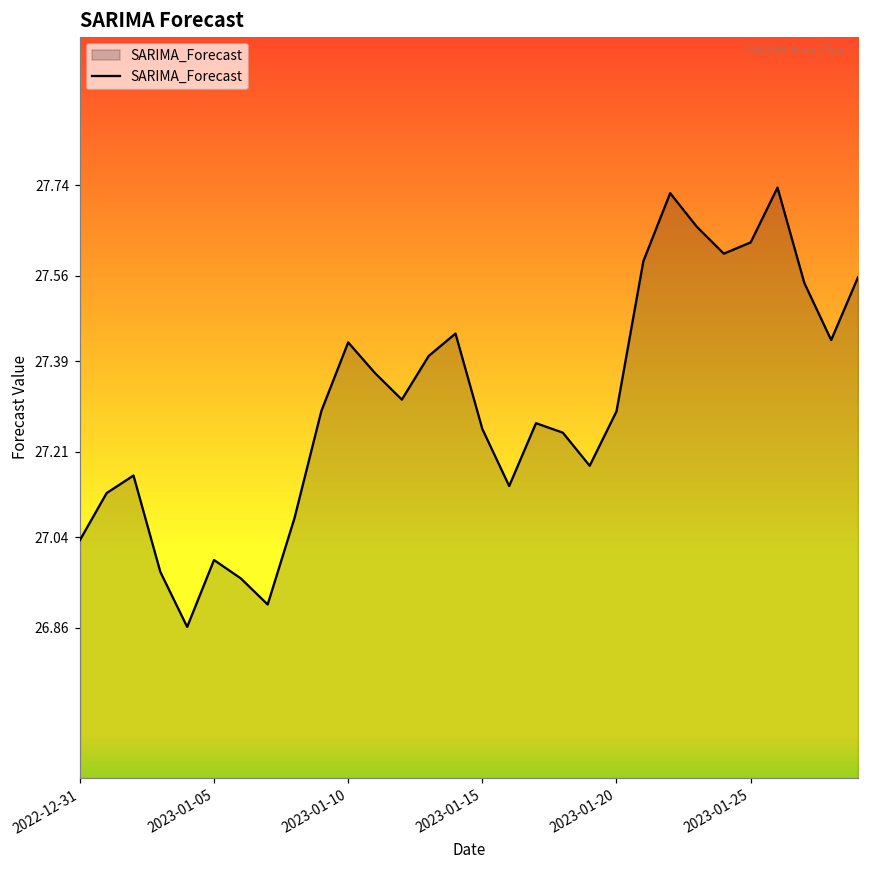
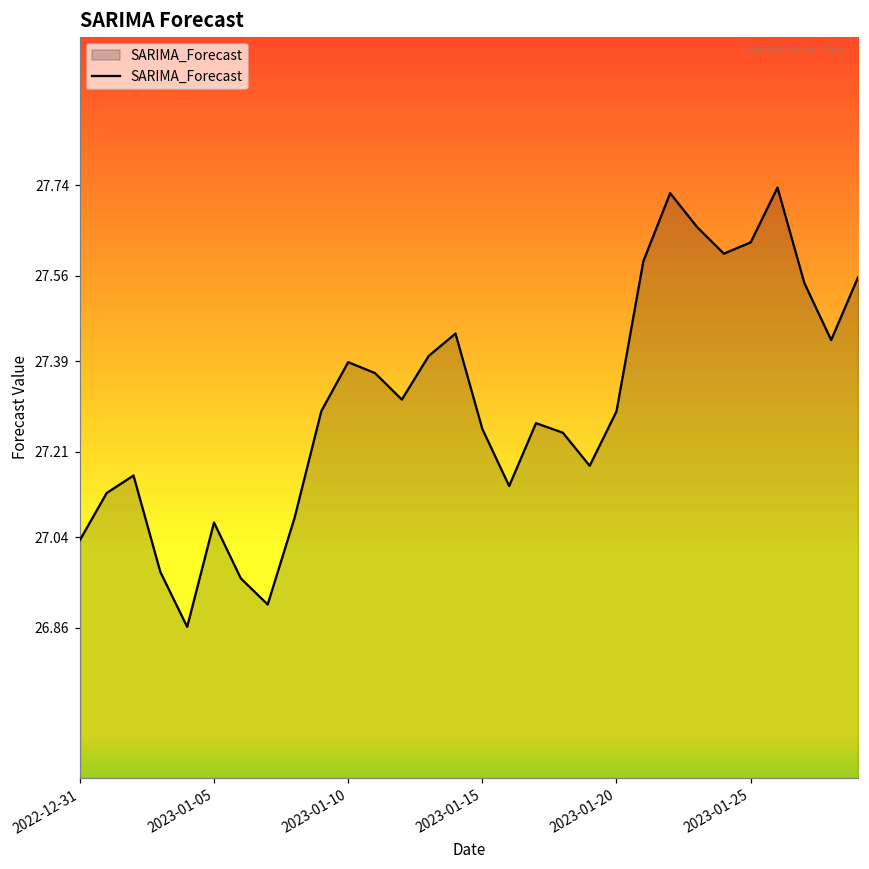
2023-01-05: 26.99 -> 27.07
2023-01-10: 27.43 -> 27.39
